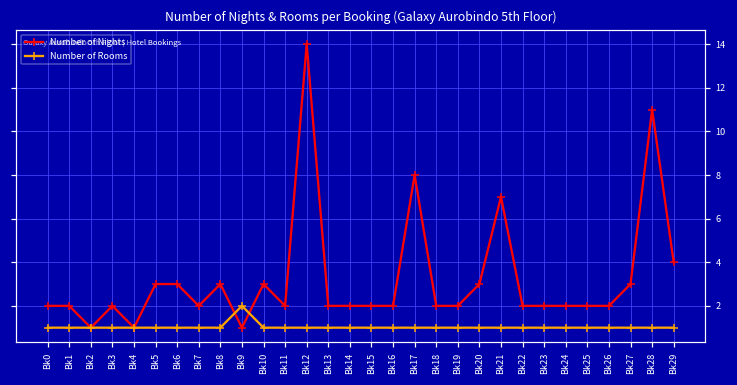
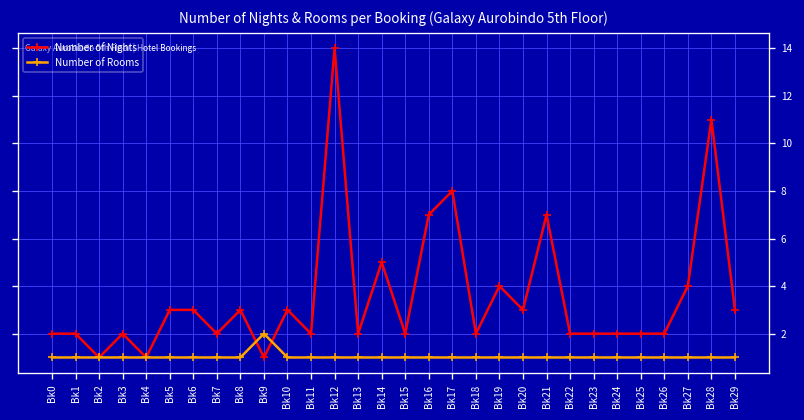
Number of Nights, Bk14: 2 -> 5
Number of Nights, Bk16: 2 -> 7
Number of Nights, Bk19: 2 -> 4
Number of Nights, Bk27: 3 -> 4
Number of Nights, Bk29: 4 -> 3
